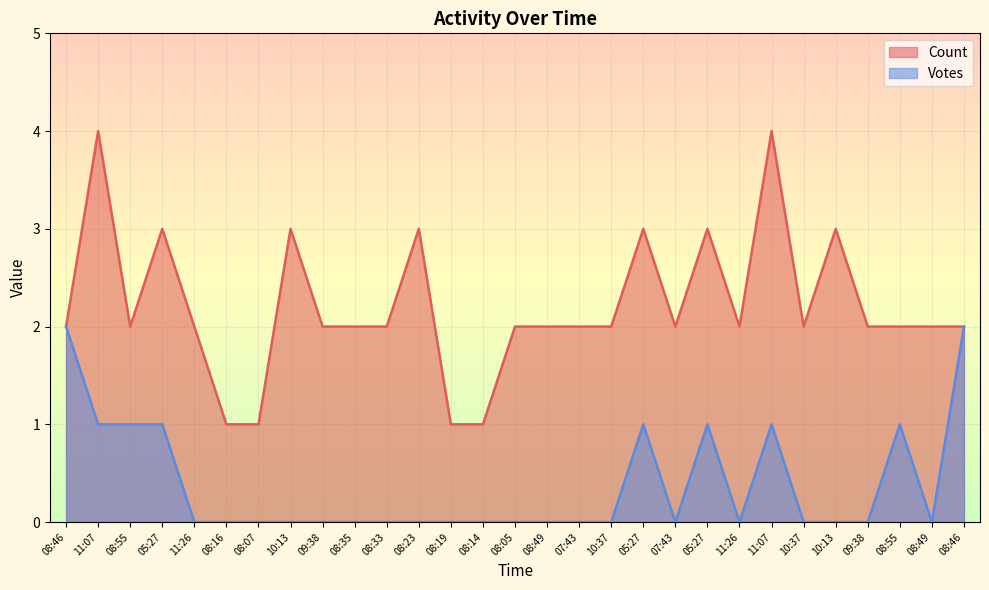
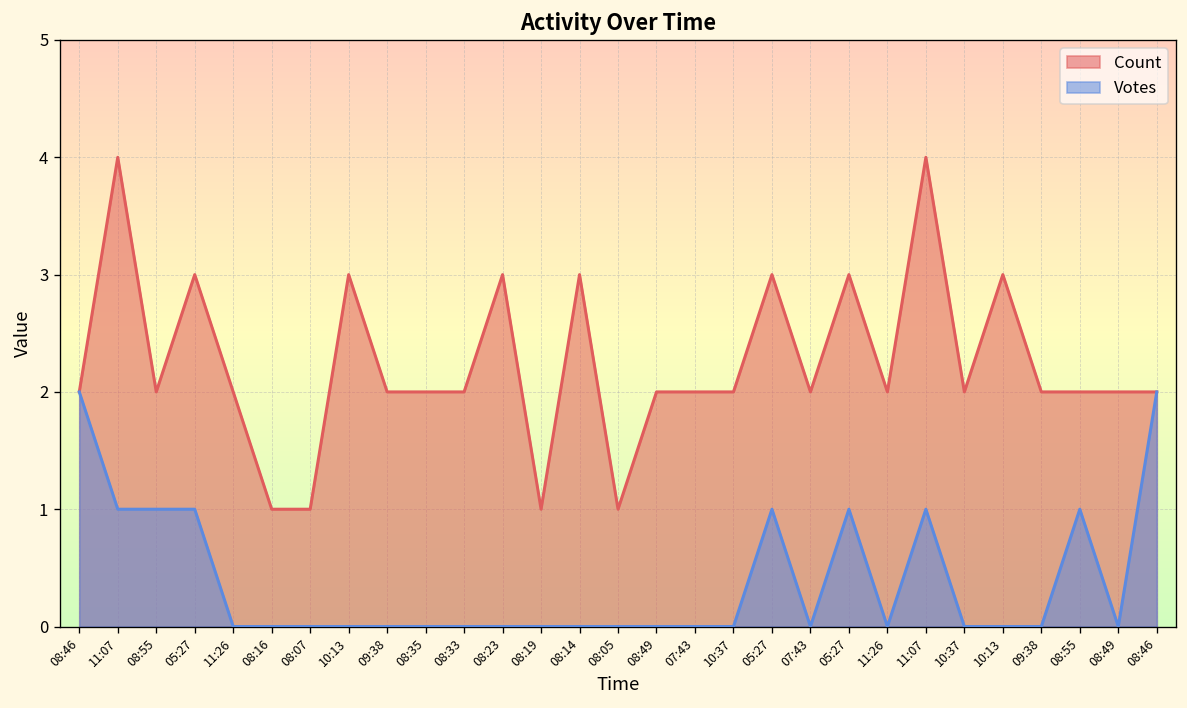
Count, 08:14: 1 -> 3
Count, 08:05: 2 -> 1
